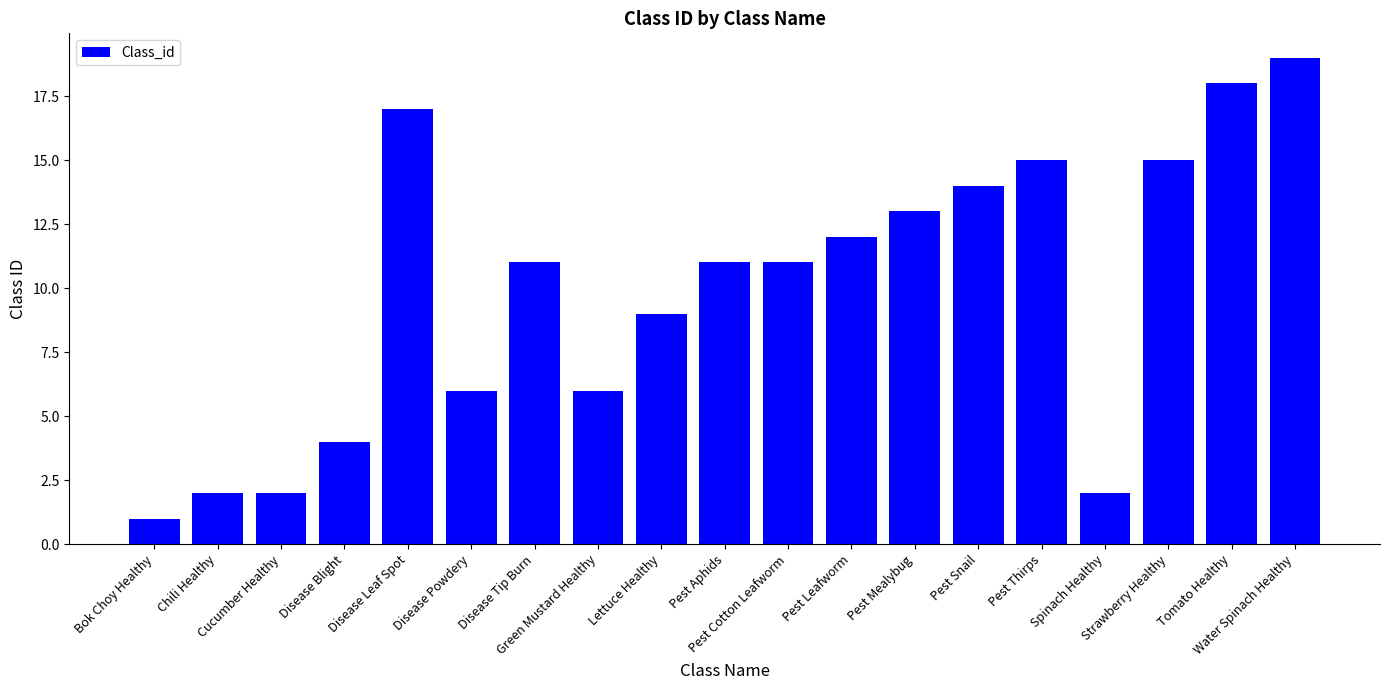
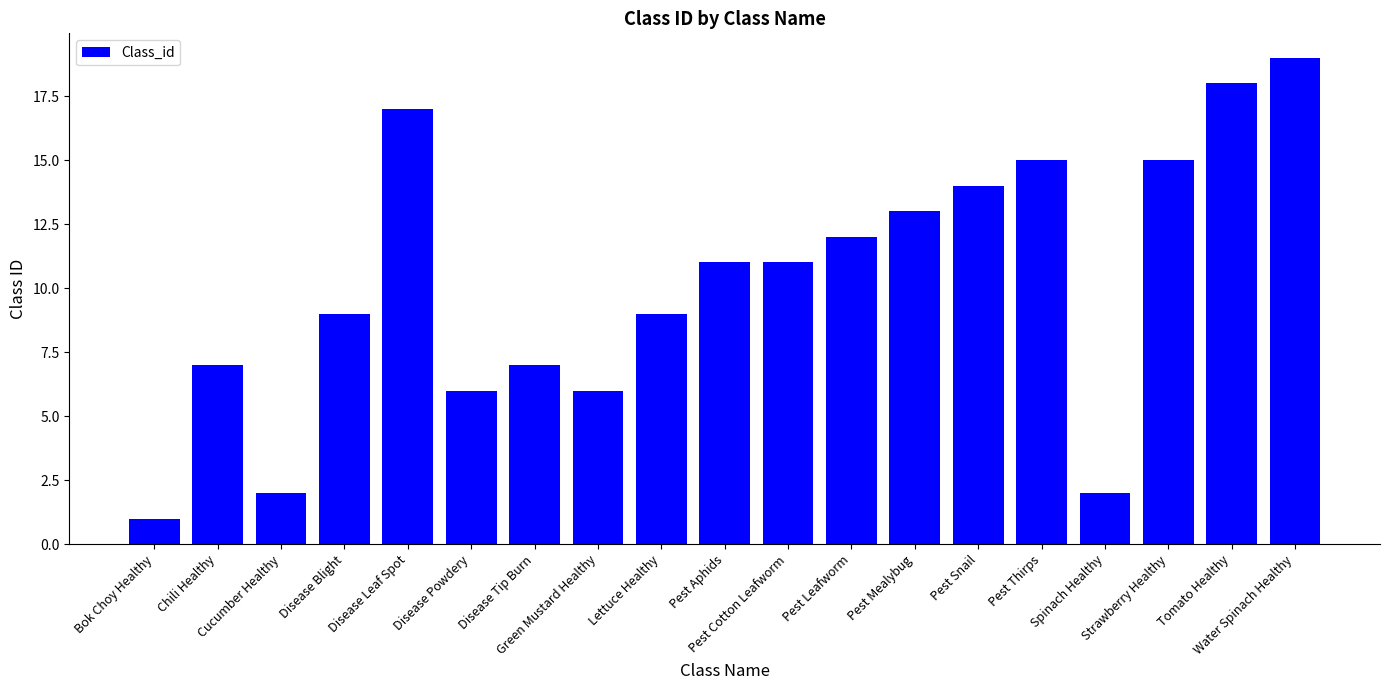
Chili Healthy: 2 -> 7
Disease Blight: 4 -> 9
Disease Tip Burn: 11 -> 7
